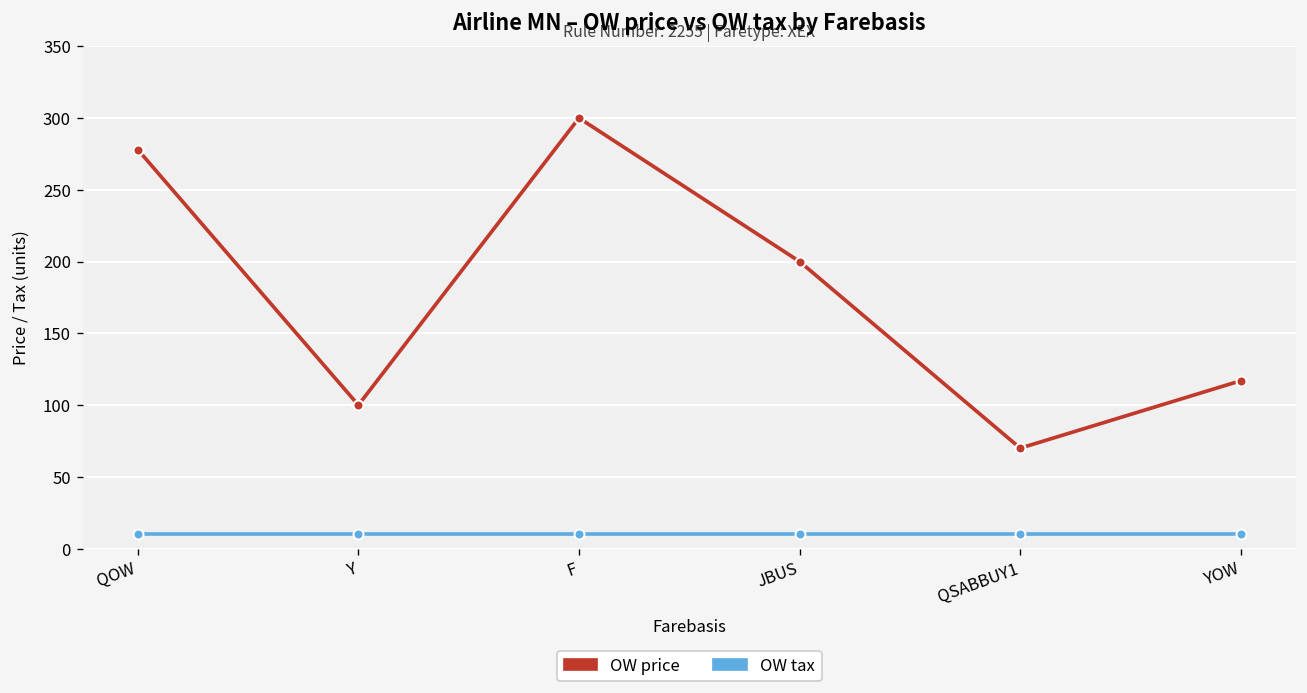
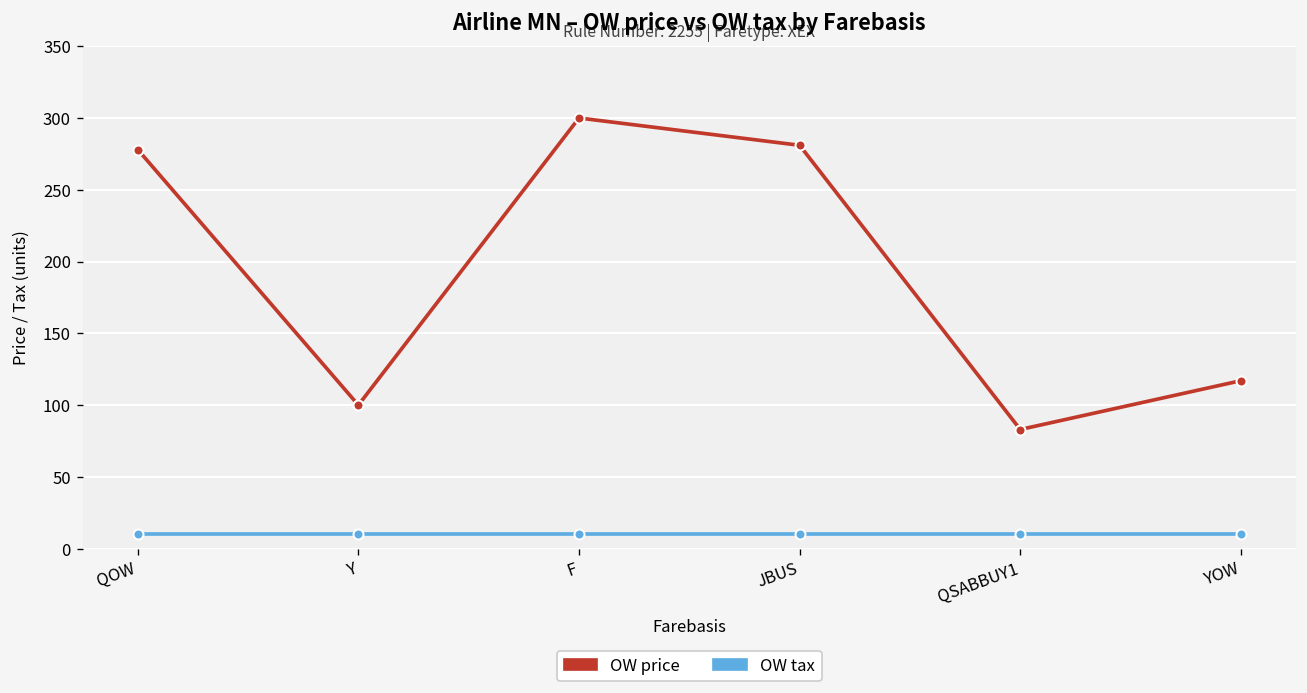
OW price, JBUS: 200 -> 281
OW price, QSABBUY1: 70 -> 83
